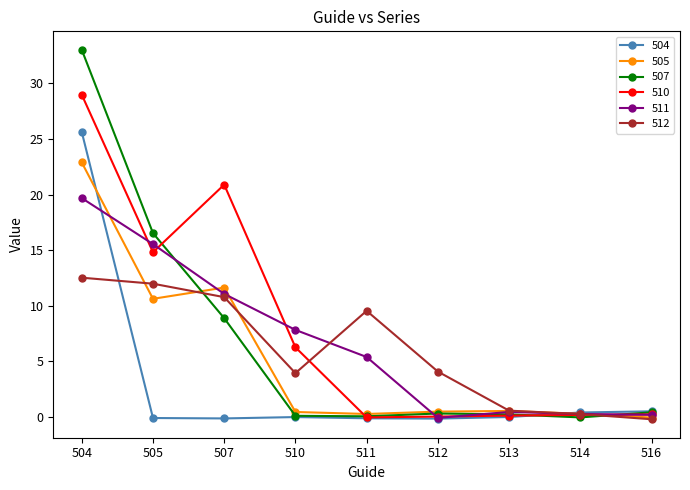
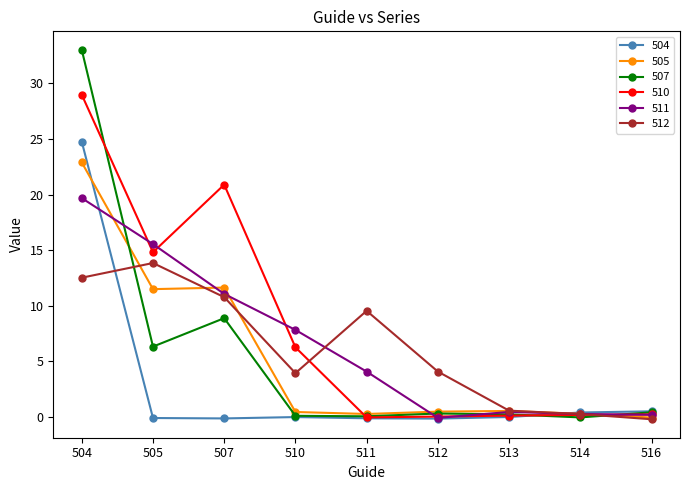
504, 504: 25.6 -> 24.8
505, 505: 10.6 -> 11.5
507, 505: 16.5 -> 6.3
512, 505: 12.0 -> 13.8
511, 511: 5.4 -> 4.1
